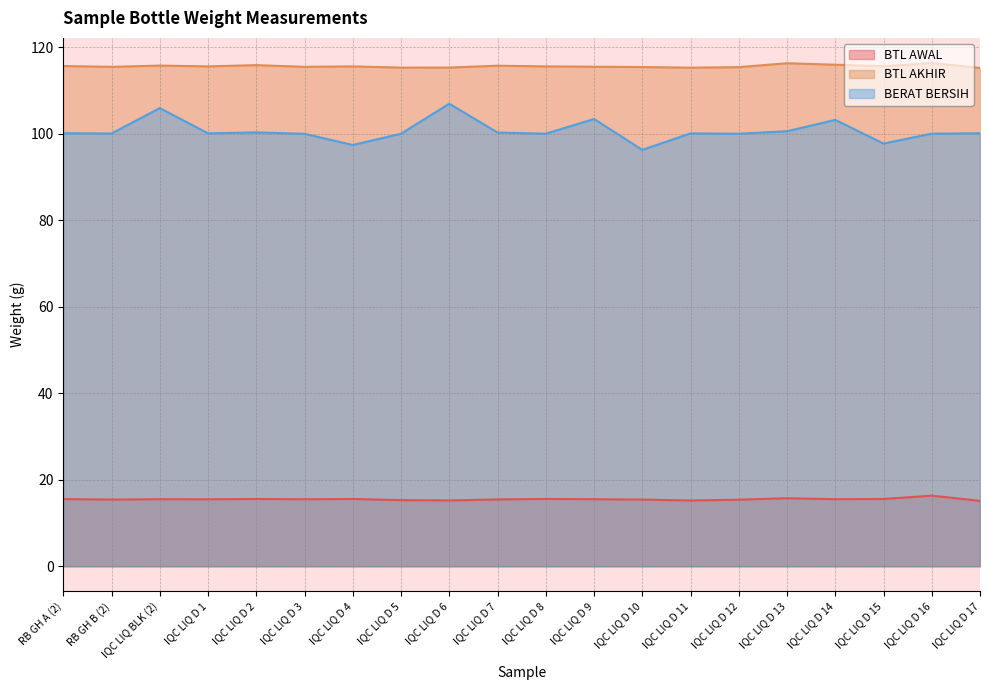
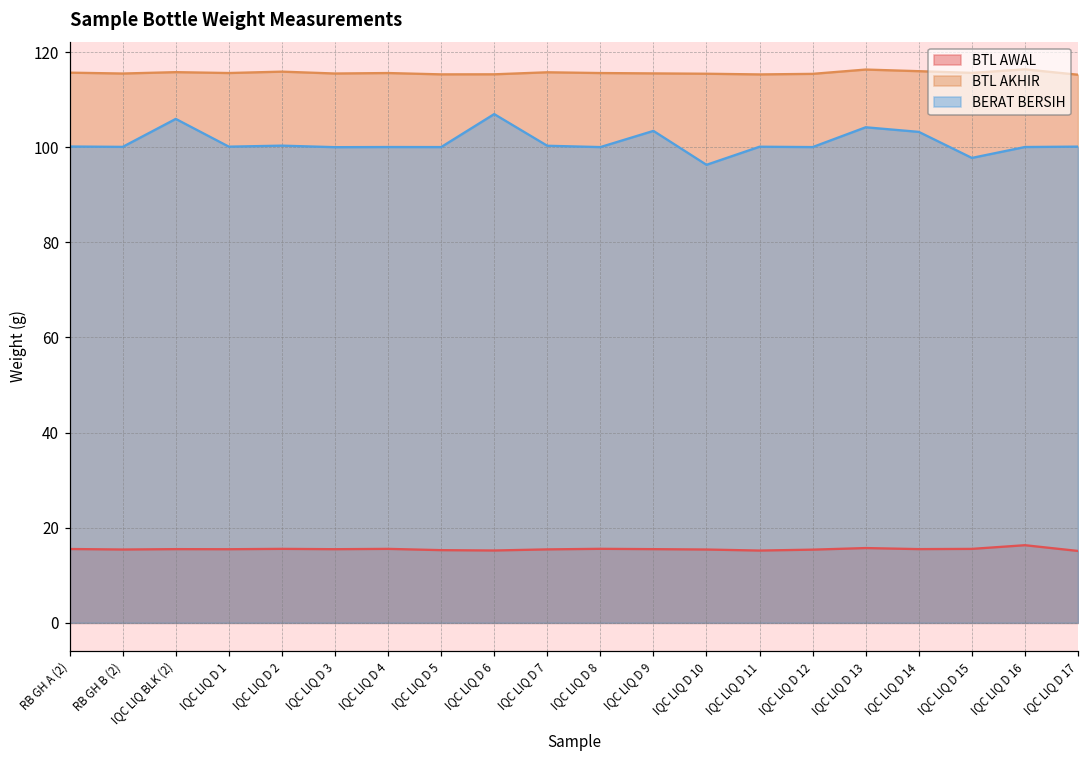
BERAT BERSIH, IQC LIQ D 4: 97 -> 100
BERAT BERSIH, IQC LIQ D 13: 101 -> 104
